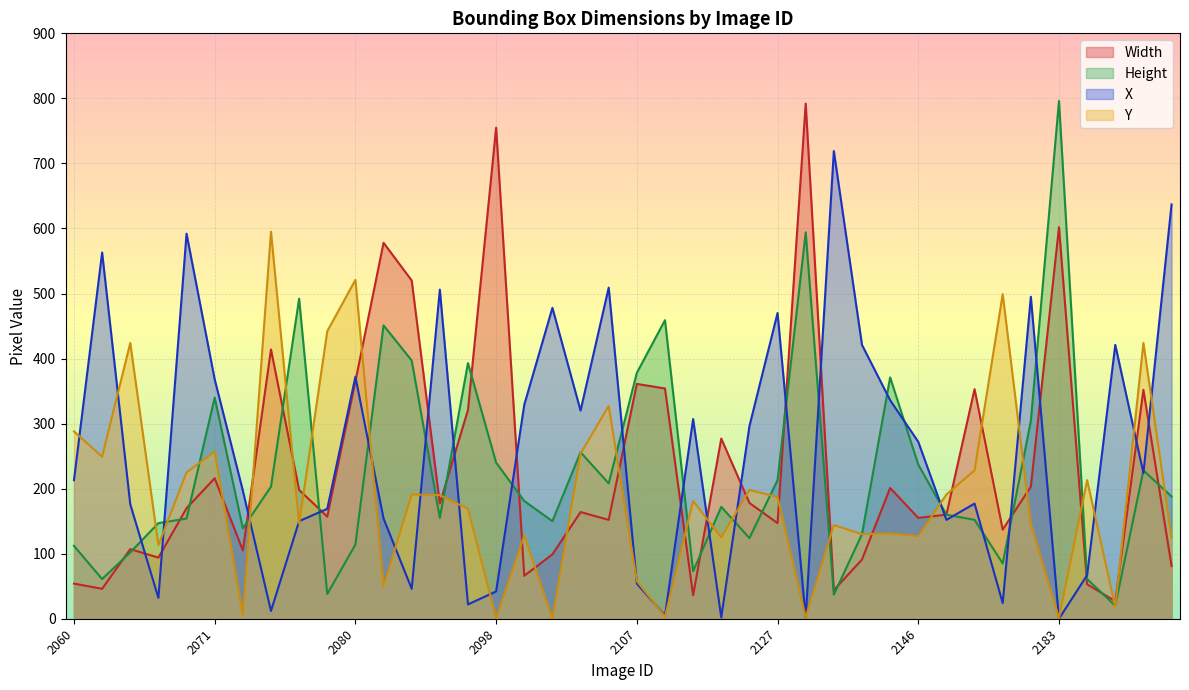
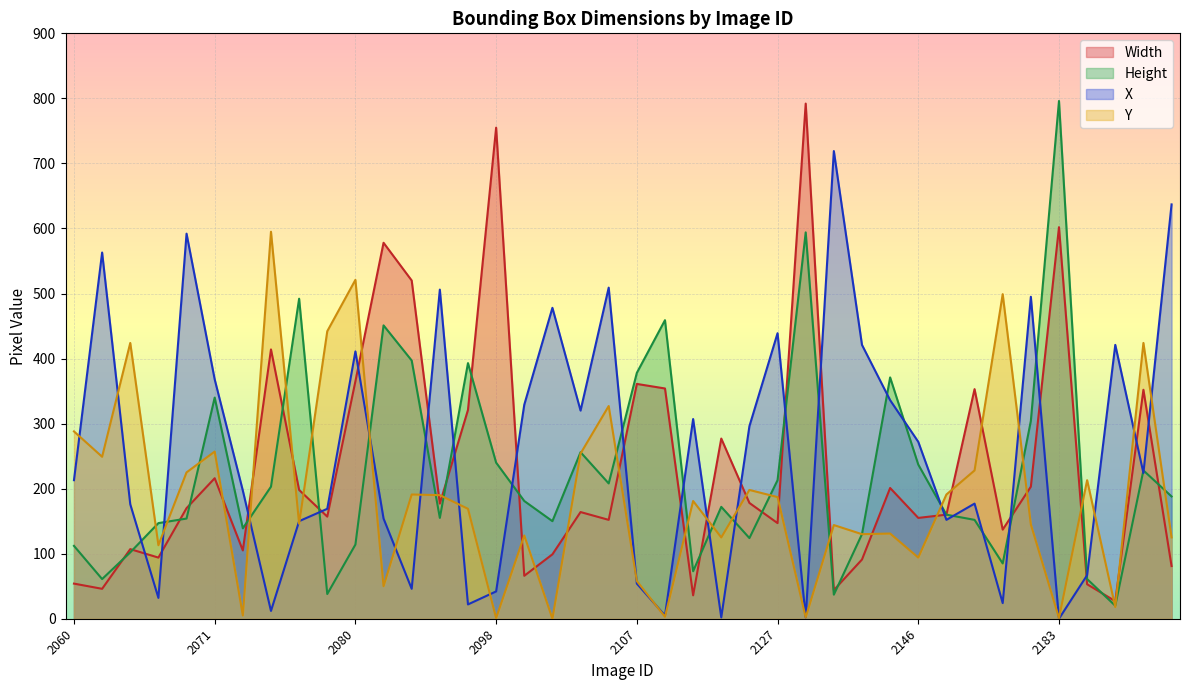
X, 2080: 370 -> 410
X, 2127: 470 -> 440
Y, 2146: 130 -> 90
